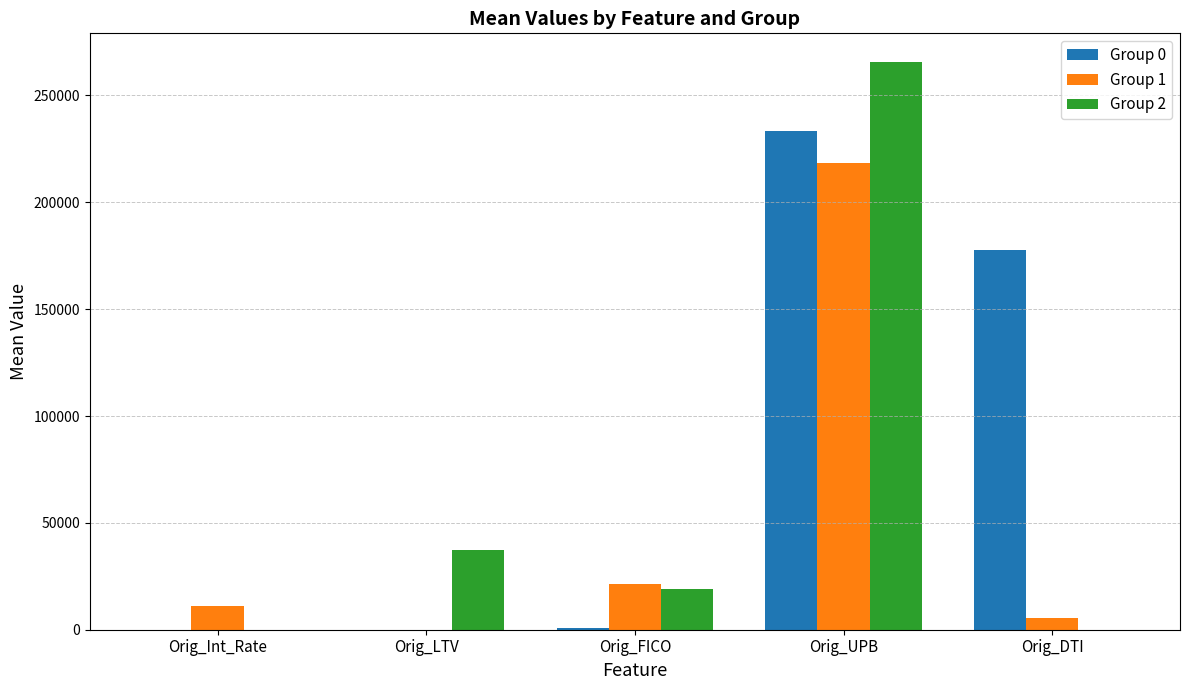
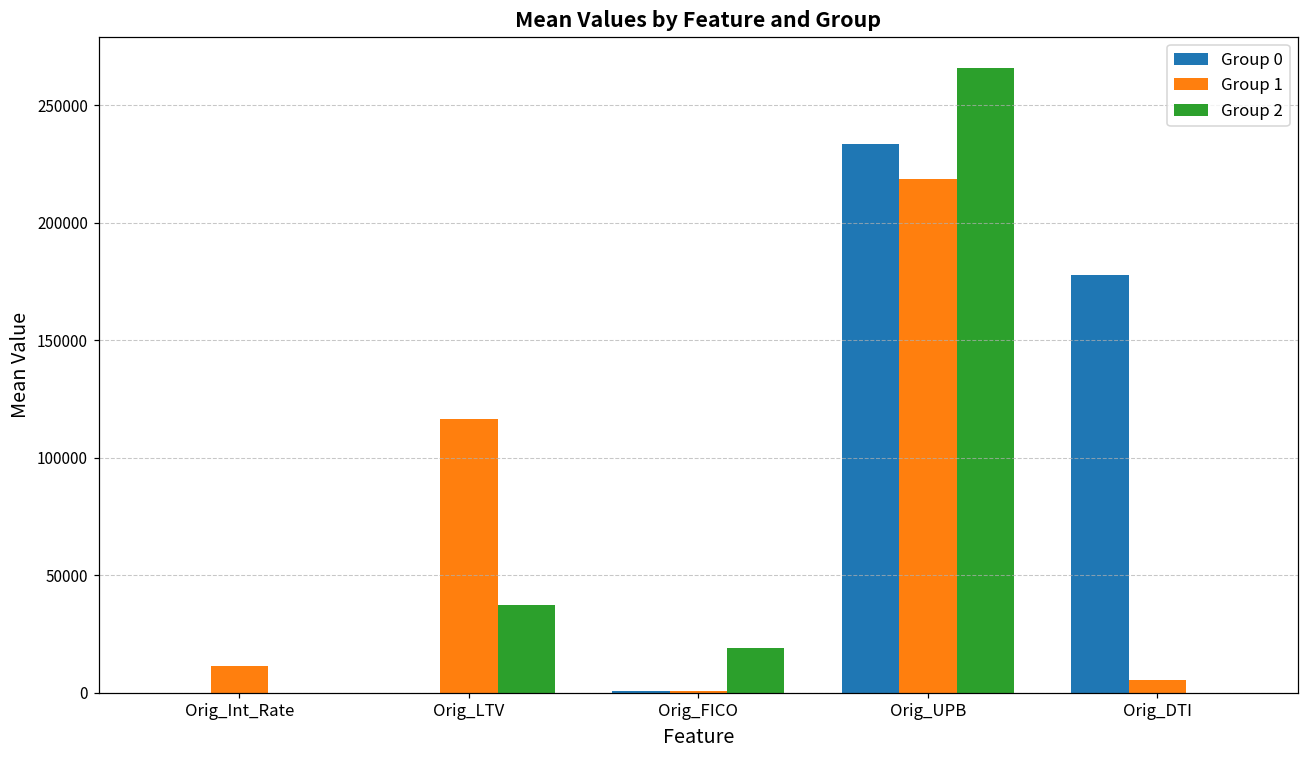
Group 1, Orig_LTV: 0 -> 116000
Group 1, Orig_FICO: 21000 -> 1000
